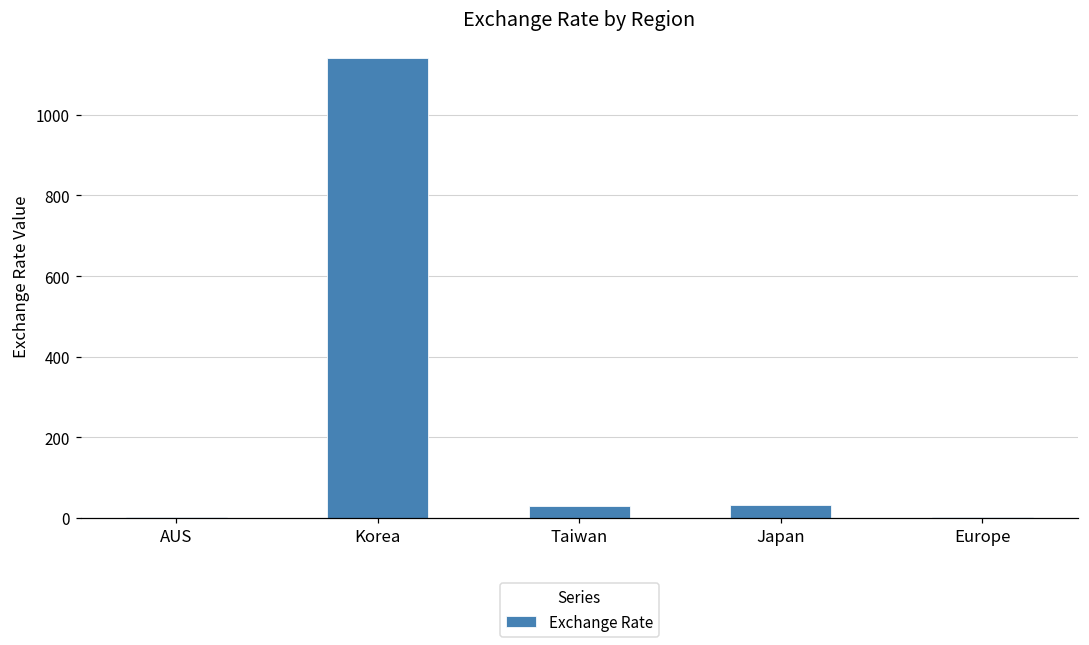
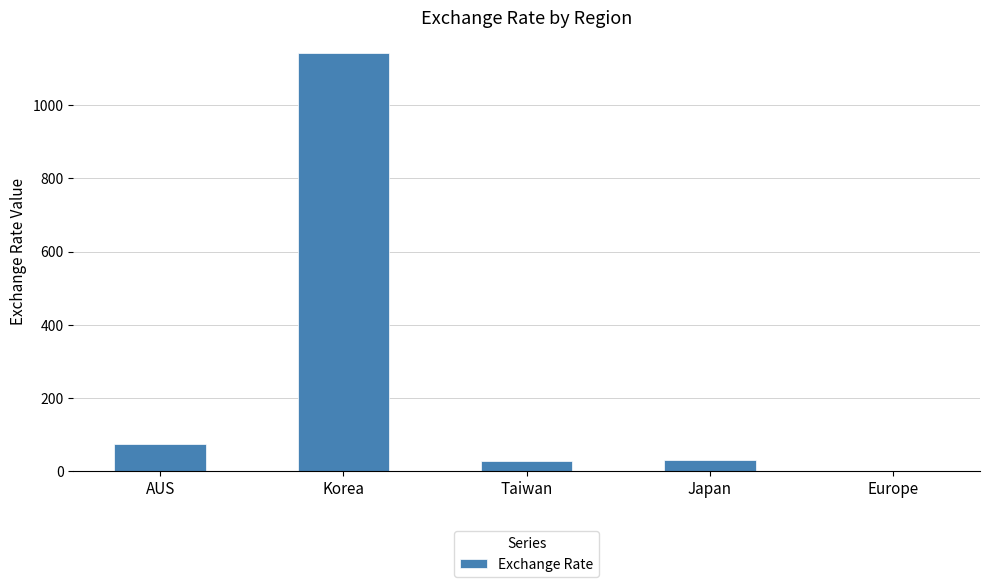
AUS: 0 -> 80
